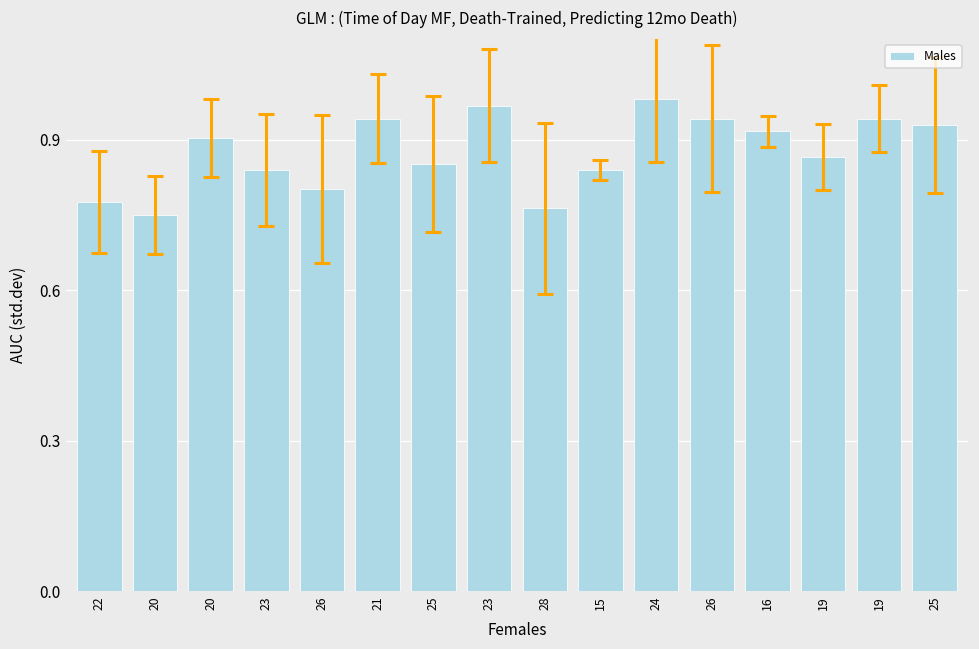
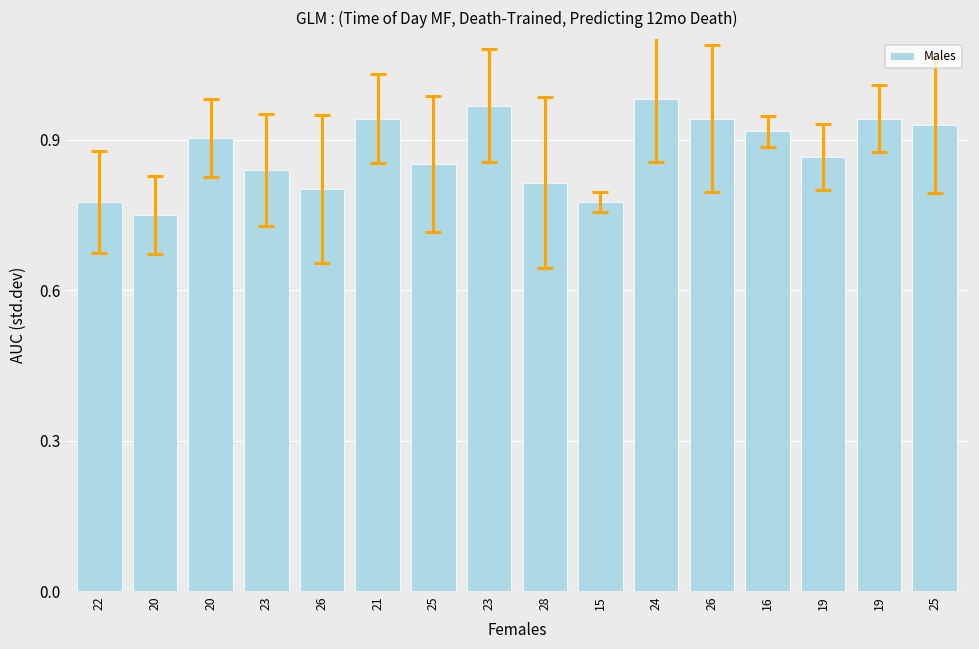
Males, 28: 0.76 -> 0.81
Males, 15: 0.84 -> 0.78
